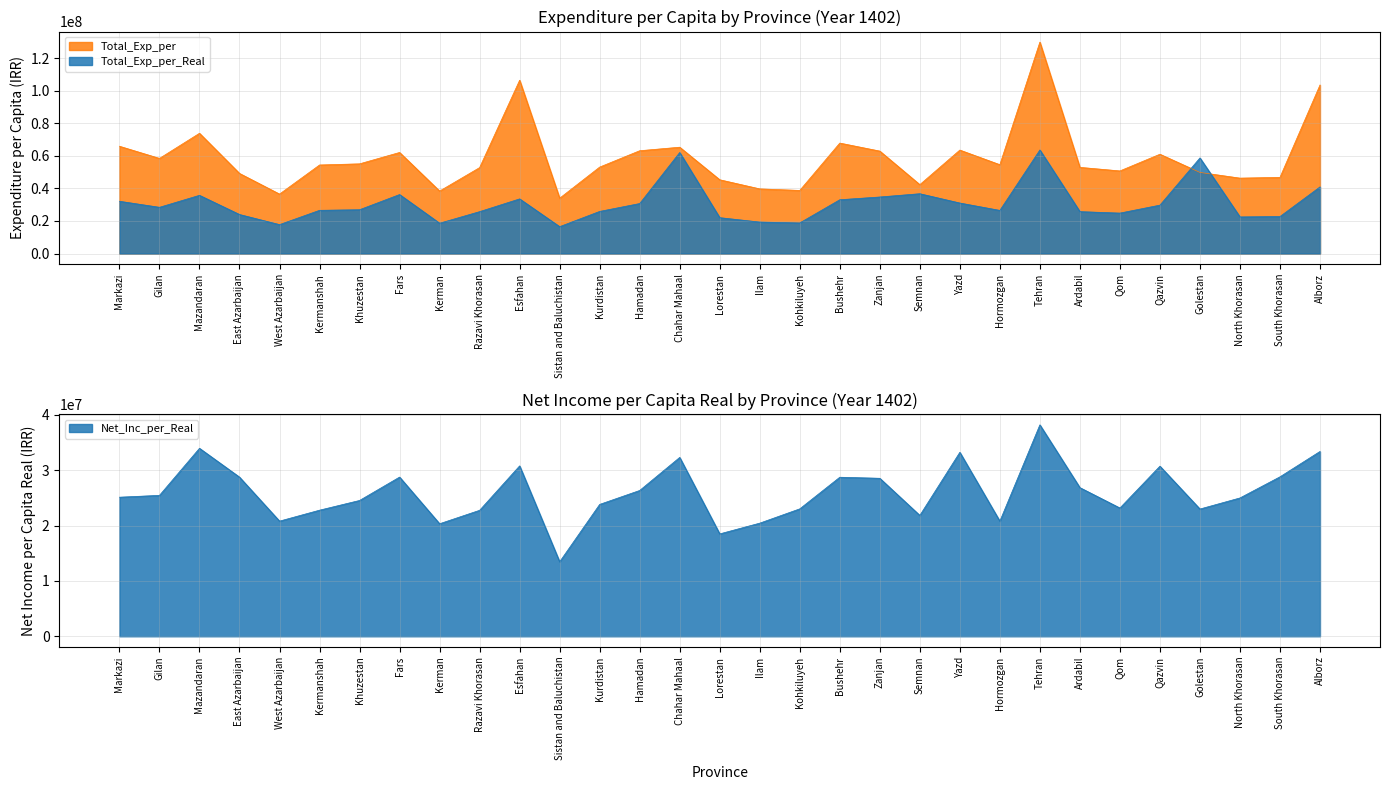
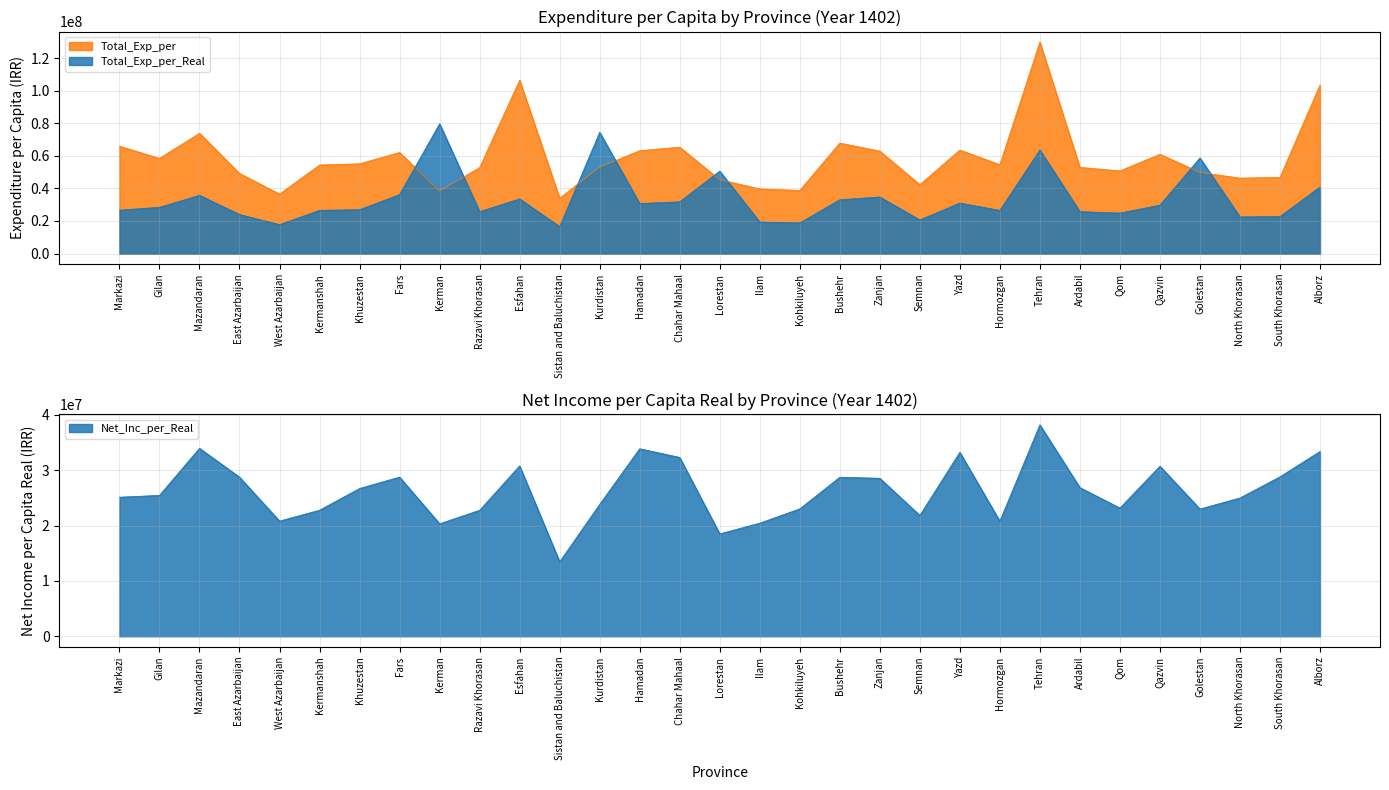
Expenditure per Capita by Province (Year 1402), Total_Exp_per_Real, Markazi: 32000000 -> 27000000
Expenditure per Capita by Province (Year 1402), Total_Exp_per_Real, Kerman: 19000000 -> 80000000
Expenditure per Capita by Province (Year 1402), Total_Exp_per_Real, Kurdistan: 26000000 -> 74000000
Expenditure per Capita by Province (Year 1402), Total_Exp_per_Real, Chahar Mahaal: 62000000 -> 32000000
Expenditure per Capita by Province (Year 1402), Total_Exp_per_Real, Lorestan: 22000000 -> 51000000
Expenditure per Capita by Province (Year 1402), Total_Exp_per_Real, Semnan: 37000000 -> 21000000
Net Income per Capita Real by Province (Year 1402), Khuzestan: 25000000 -> 27000000
Net Income per Capita Real by Province (Year 1402), Hamadan: 26000000 -> 34000000
